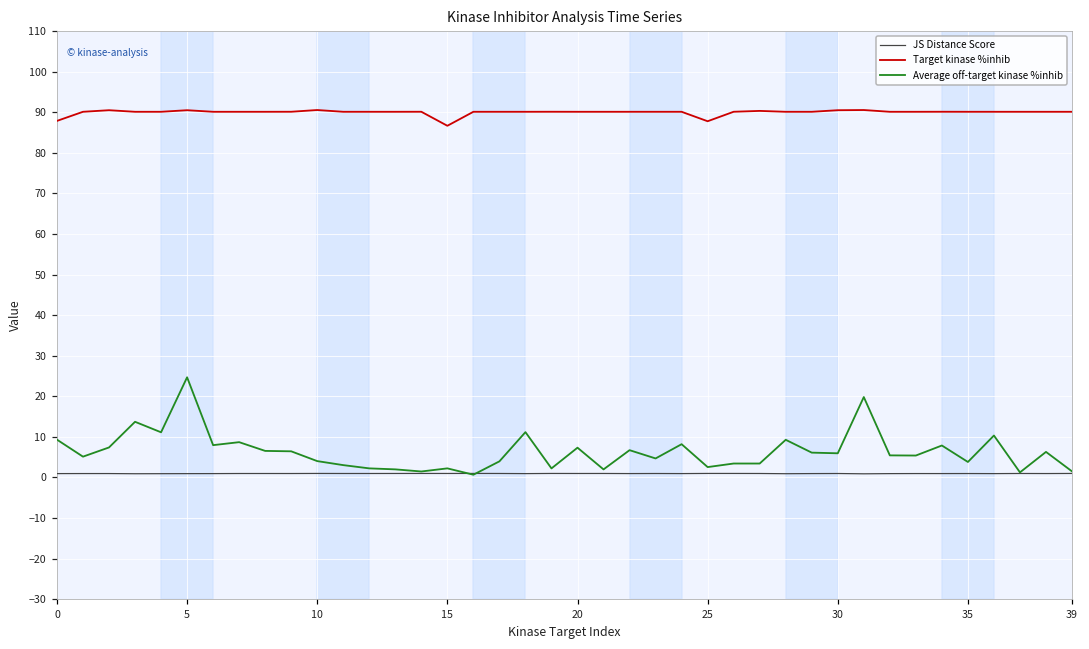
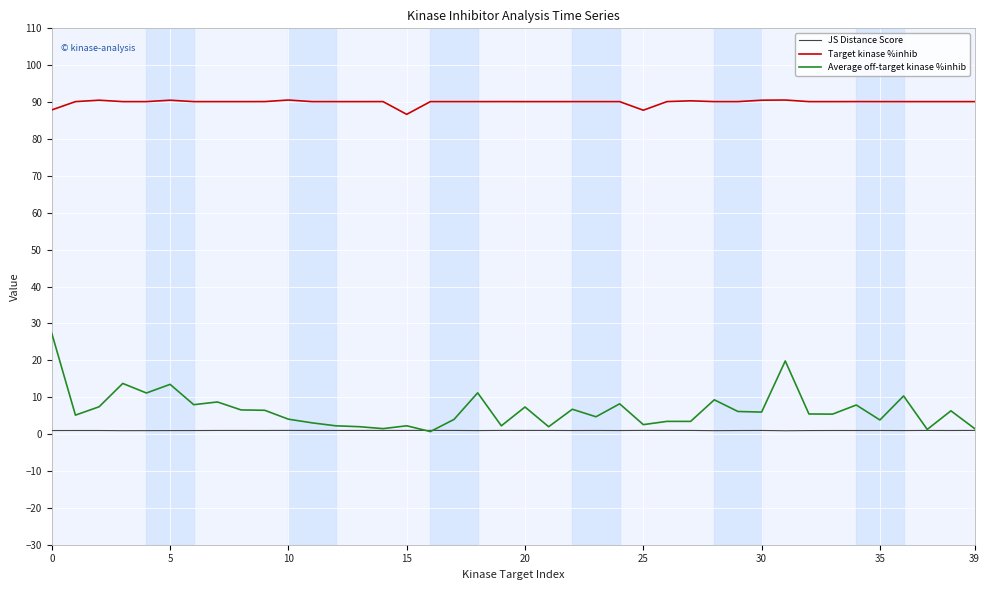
Average off-target kinase %inhib, 0: 9 -> 27
Average off-target kinase %inhib, 5: 25 -> 13
